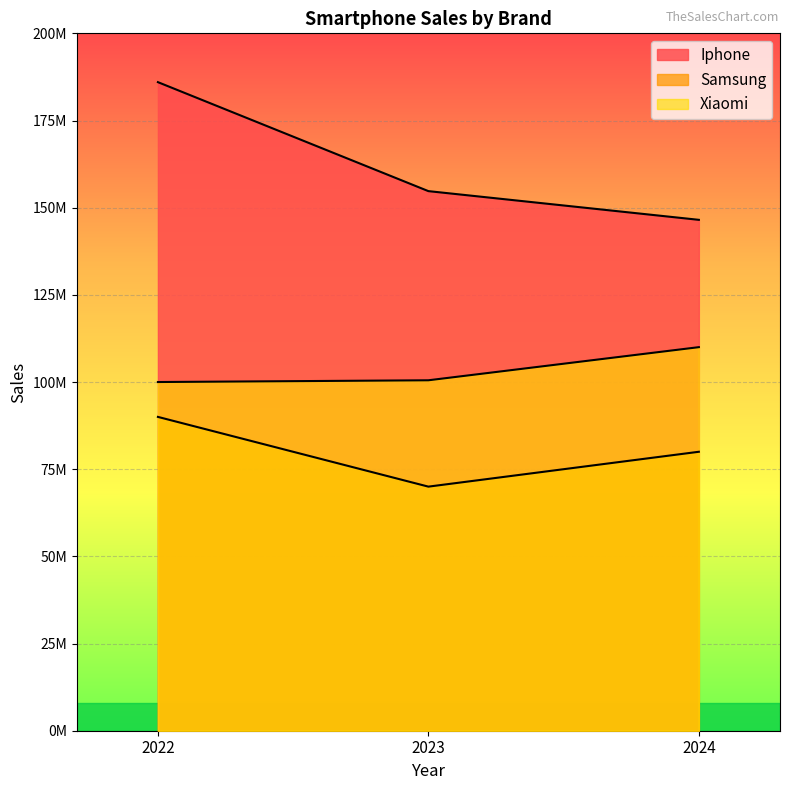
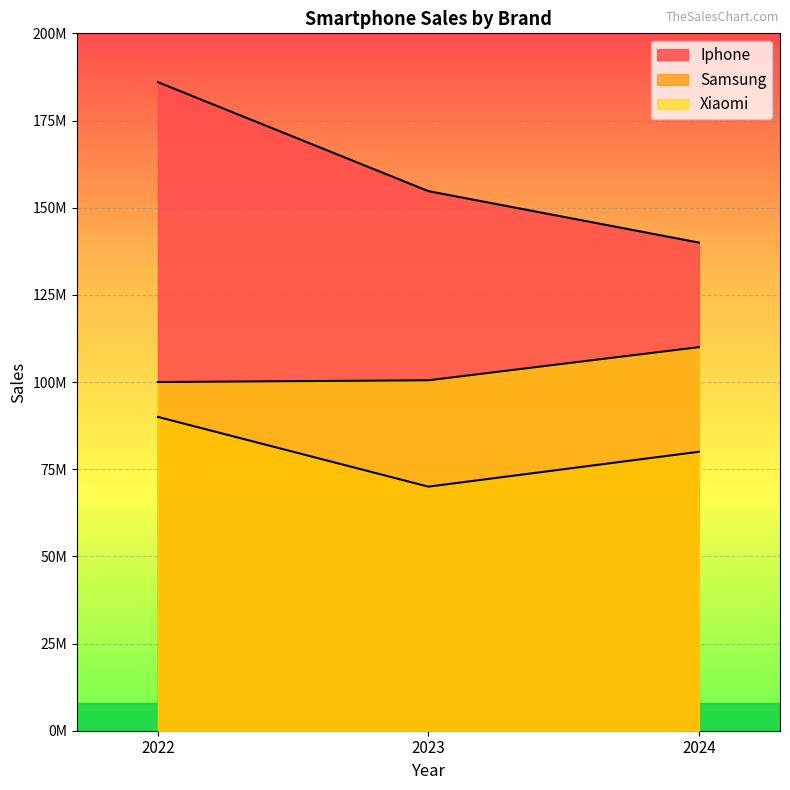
Iphone, 2024: 147000000 -> 140000000
